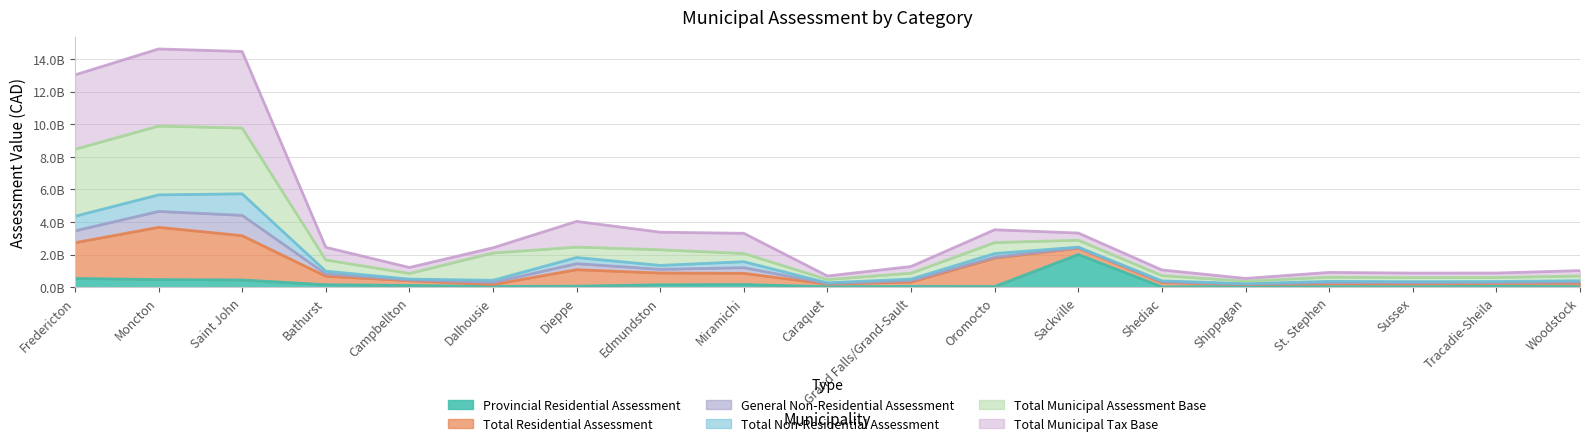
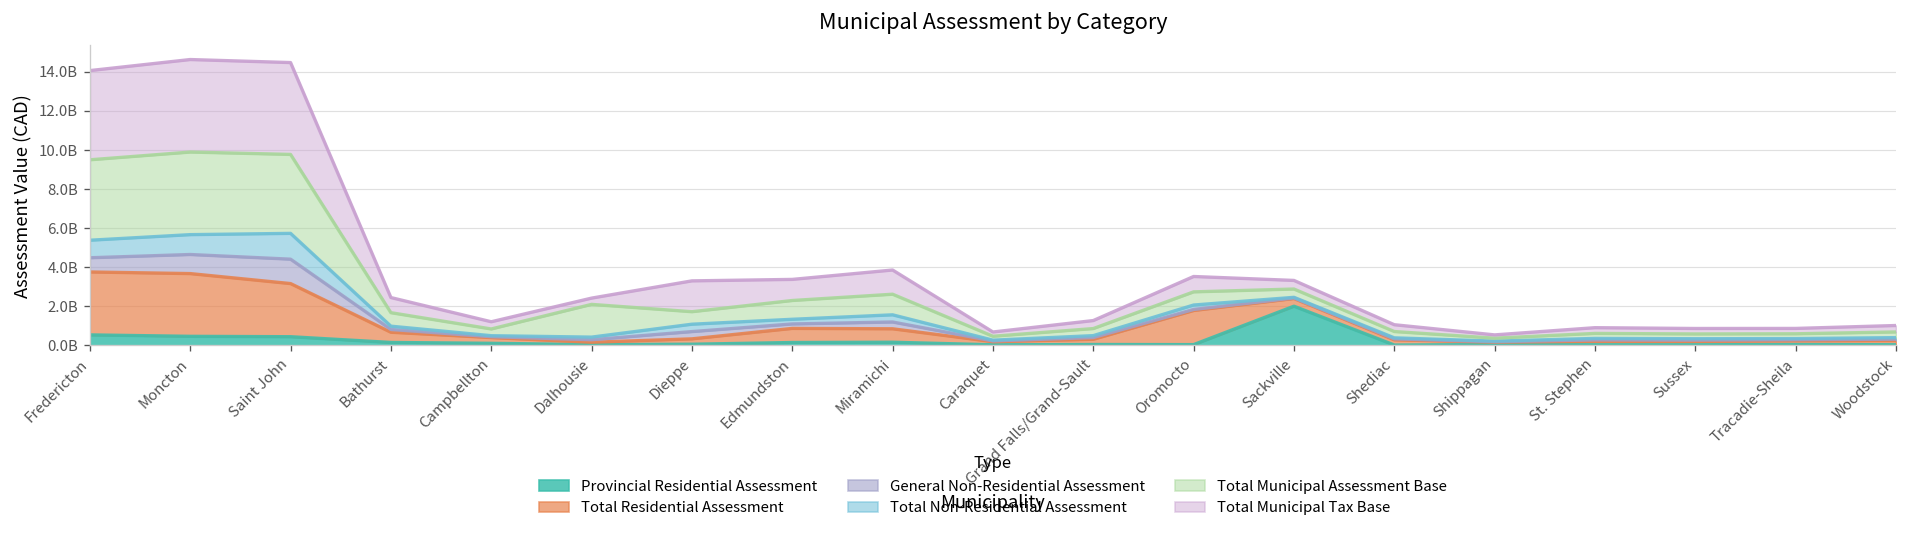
Total Residential Assessment, Fredericton: 2200000000 -> 3200000000
Total Residential Assessment, Dieppe: 1000000000 -> 300000000
Total Municipal Assessment Base, Miramichi: 500000000 -> 1100000000
